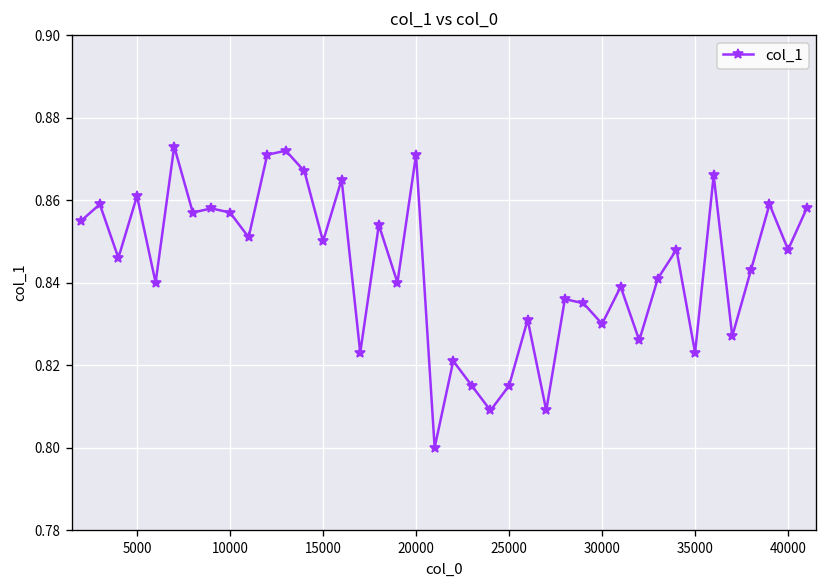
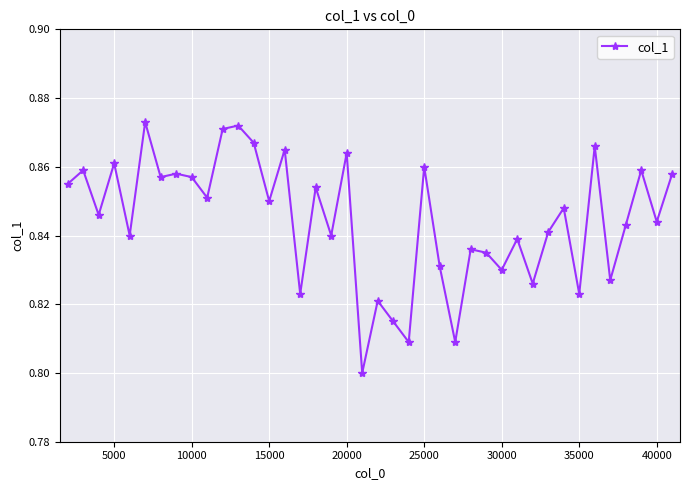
20000: 0.871 -> 0.864
25000: 0.815 -> 0.860
40000: 0.848 -> 0.844
